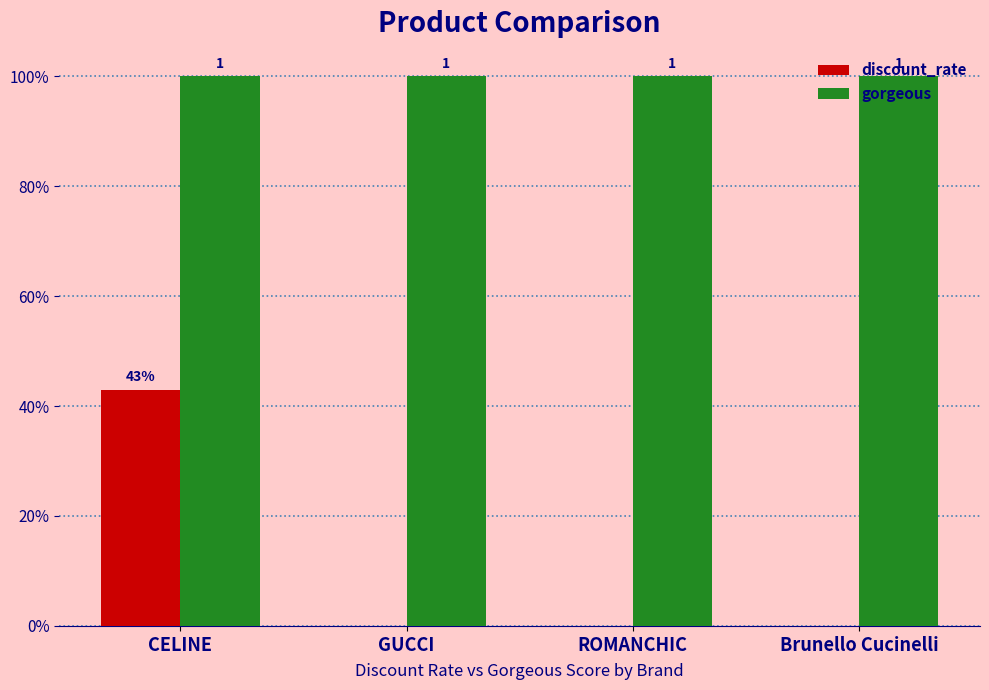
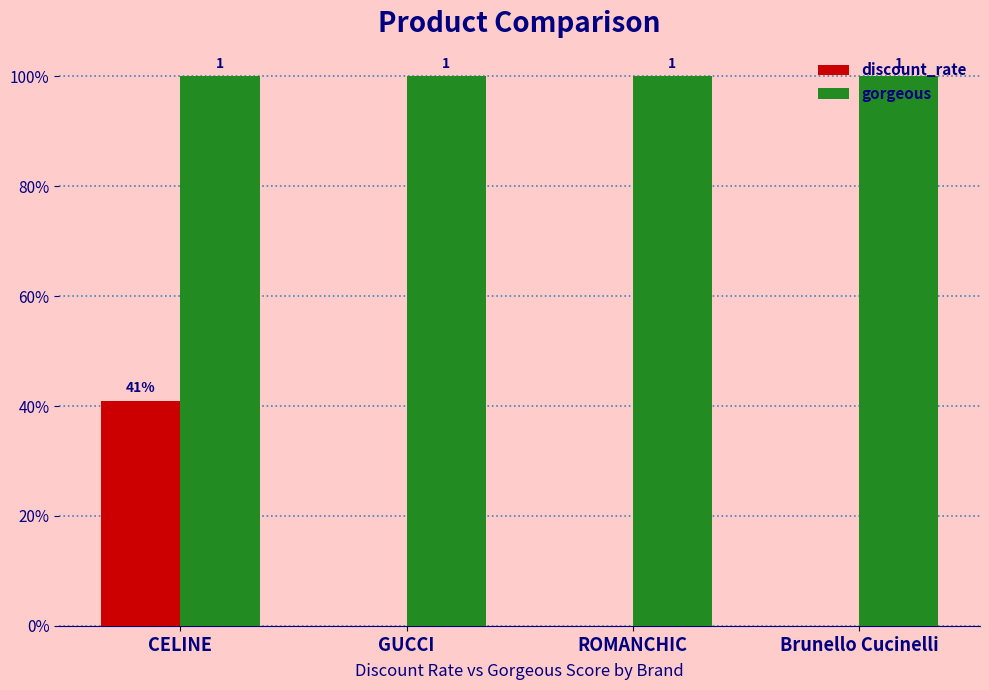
discount_rate, CELINE: 43% -> 41%
